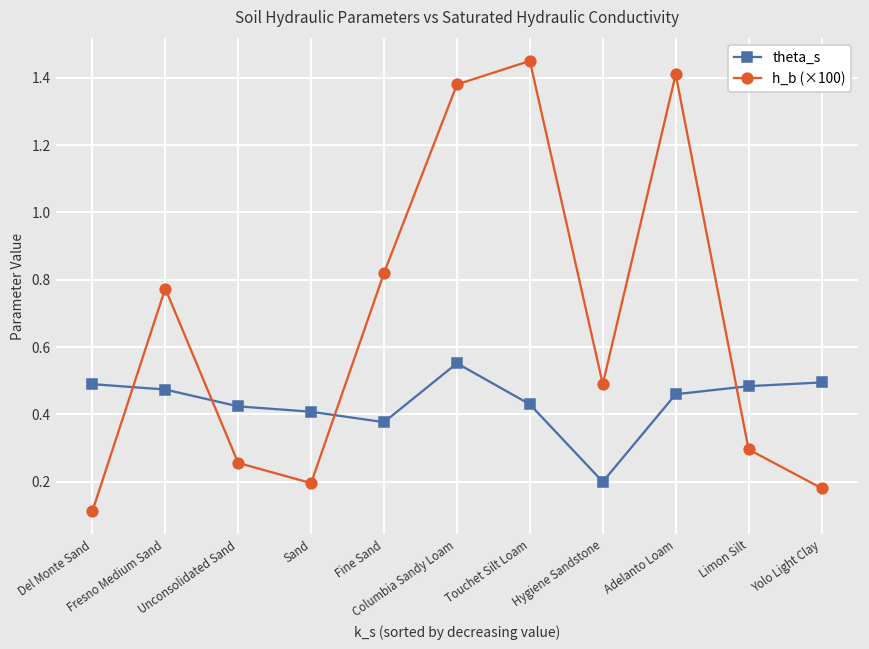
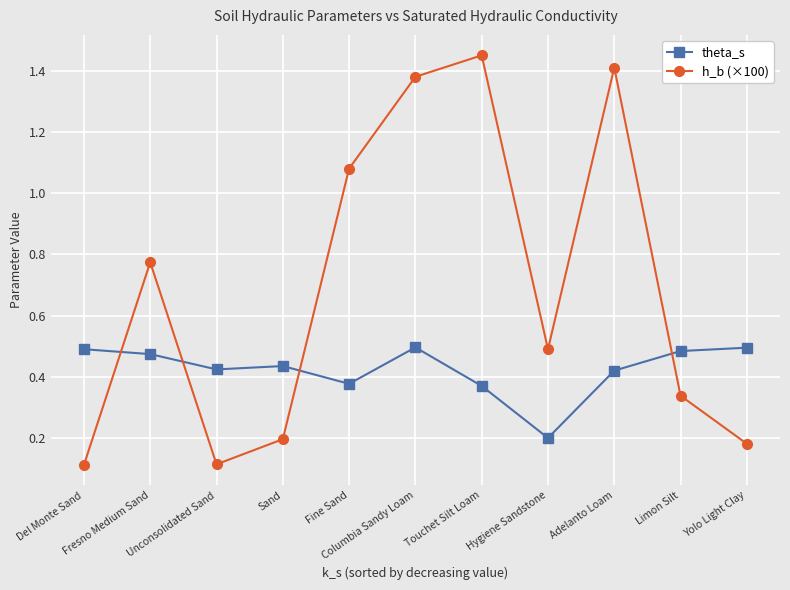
h_b (×100), Unconsolidated Sand: 0.26 -> 0.11
theta_s, Sand: 0.41 -> 0.44
h_b (×100), Fine Sand: 0.82 -> 1.08
theta_s, Columbia Sandy Loam: 0.55 -> 0.50
theta_s, Touchet Silt Loam: 0.43 -> 0.37
theta_s, Adelanto Loam: 0.46 -> 0.42
h_b (×100), Limon Silt: 0.30 -> 0.34
